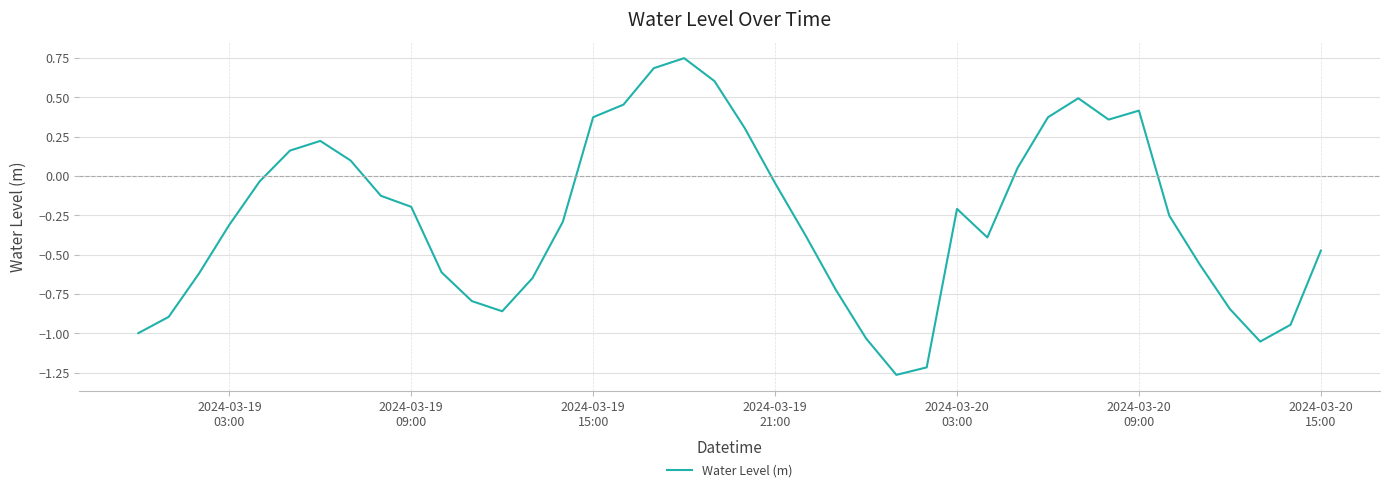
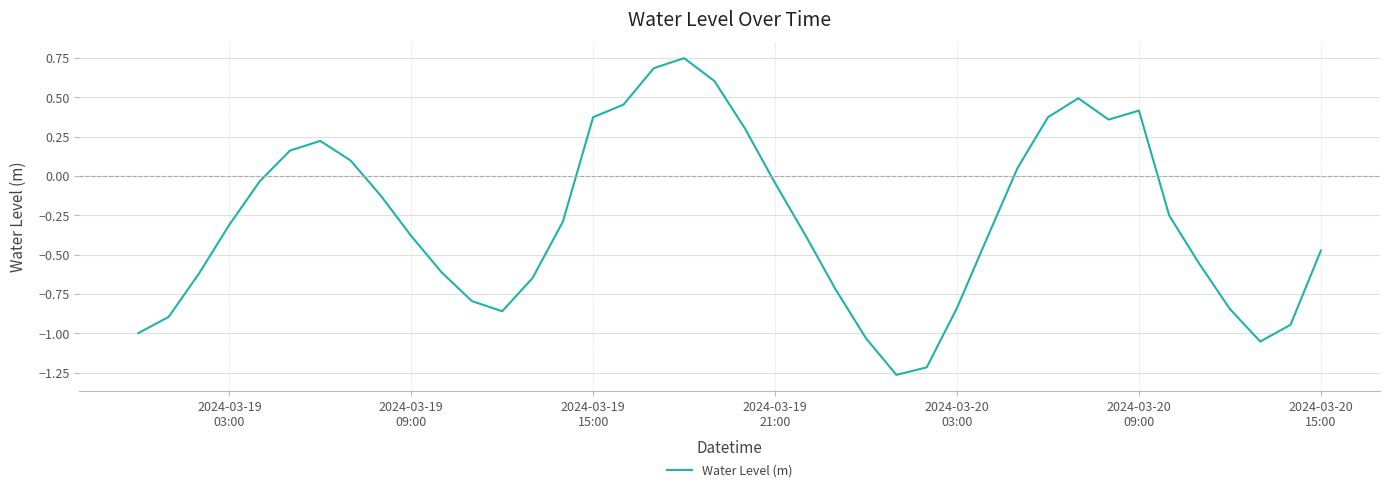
2024-03-19 09:00: -0.20 -> -0.38
2024-03-20 03:00: -0.21 -> -0.84
